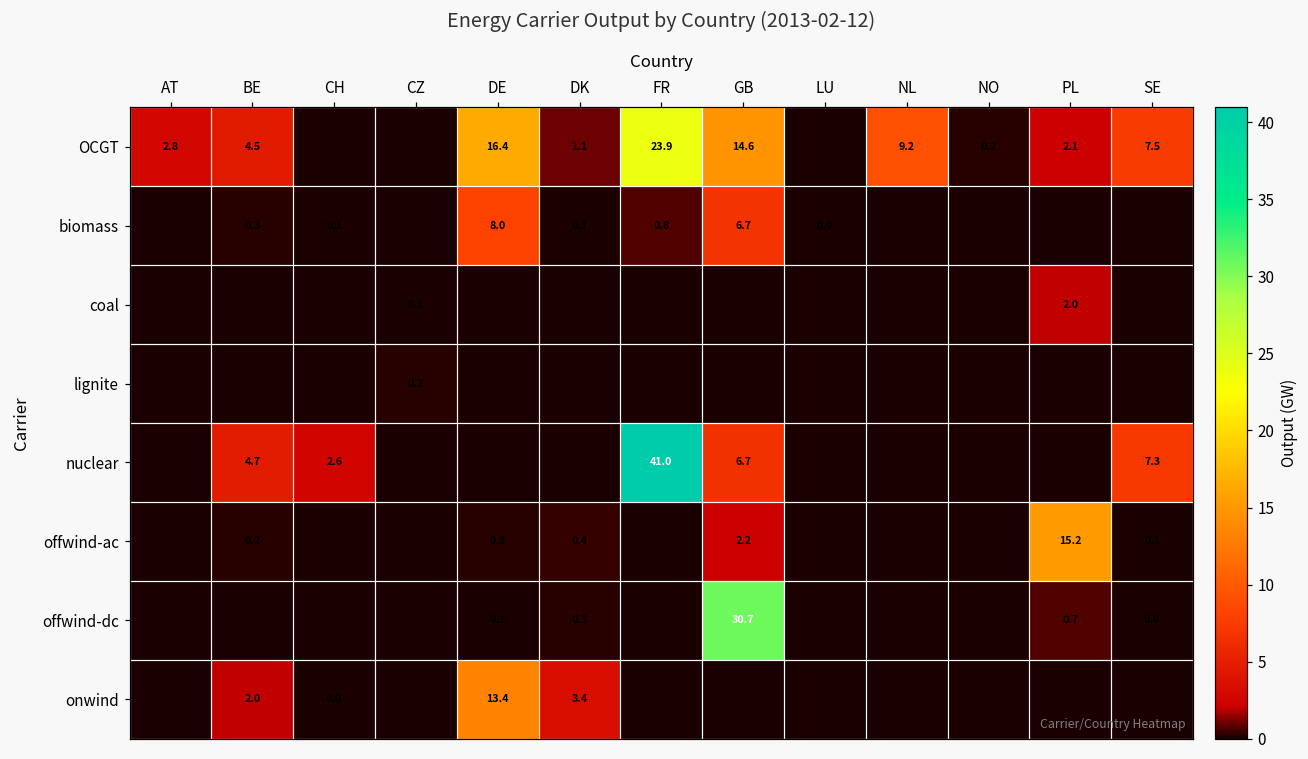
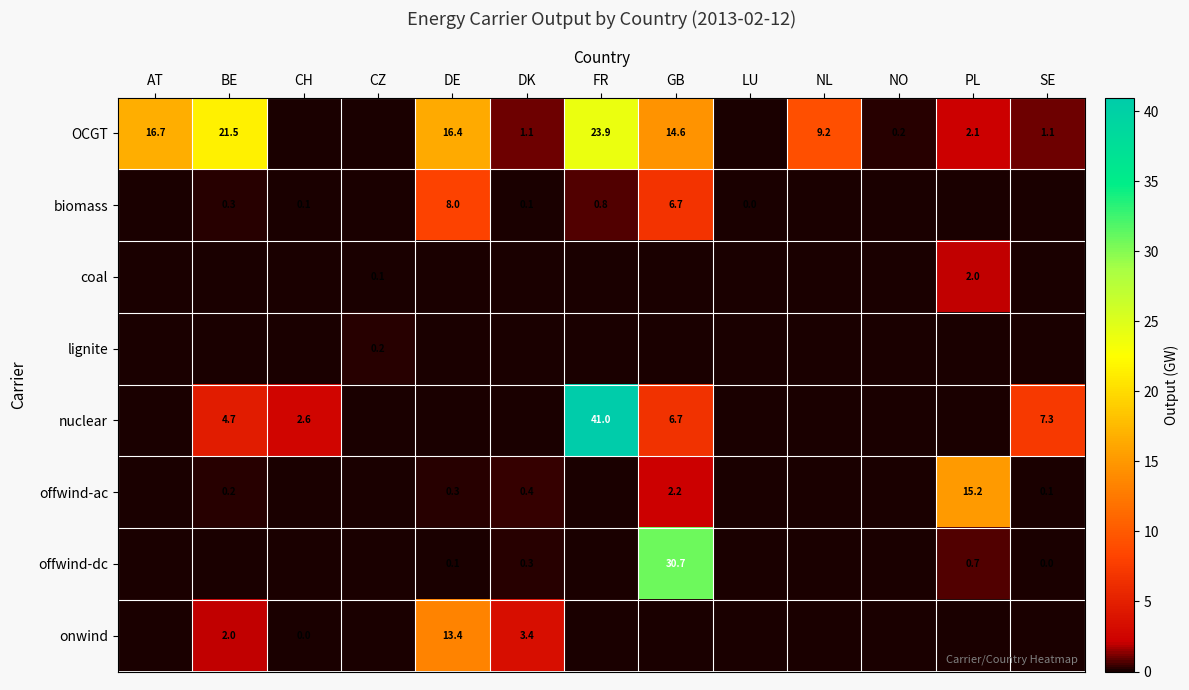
OCGT, AT: 2.8 -> 16.7
OCGT, BE: 4.5 -> 21.5
OCGT, SE: 7.5 -> 1.1
